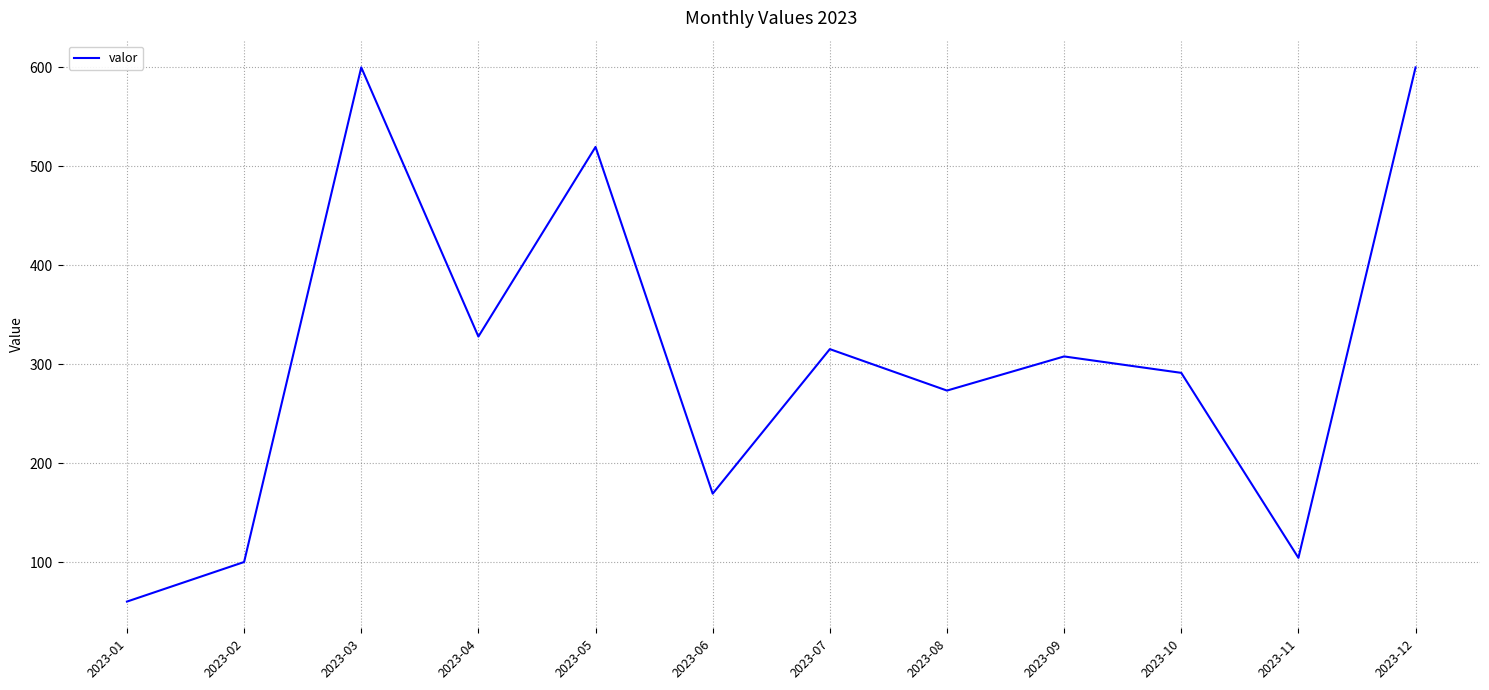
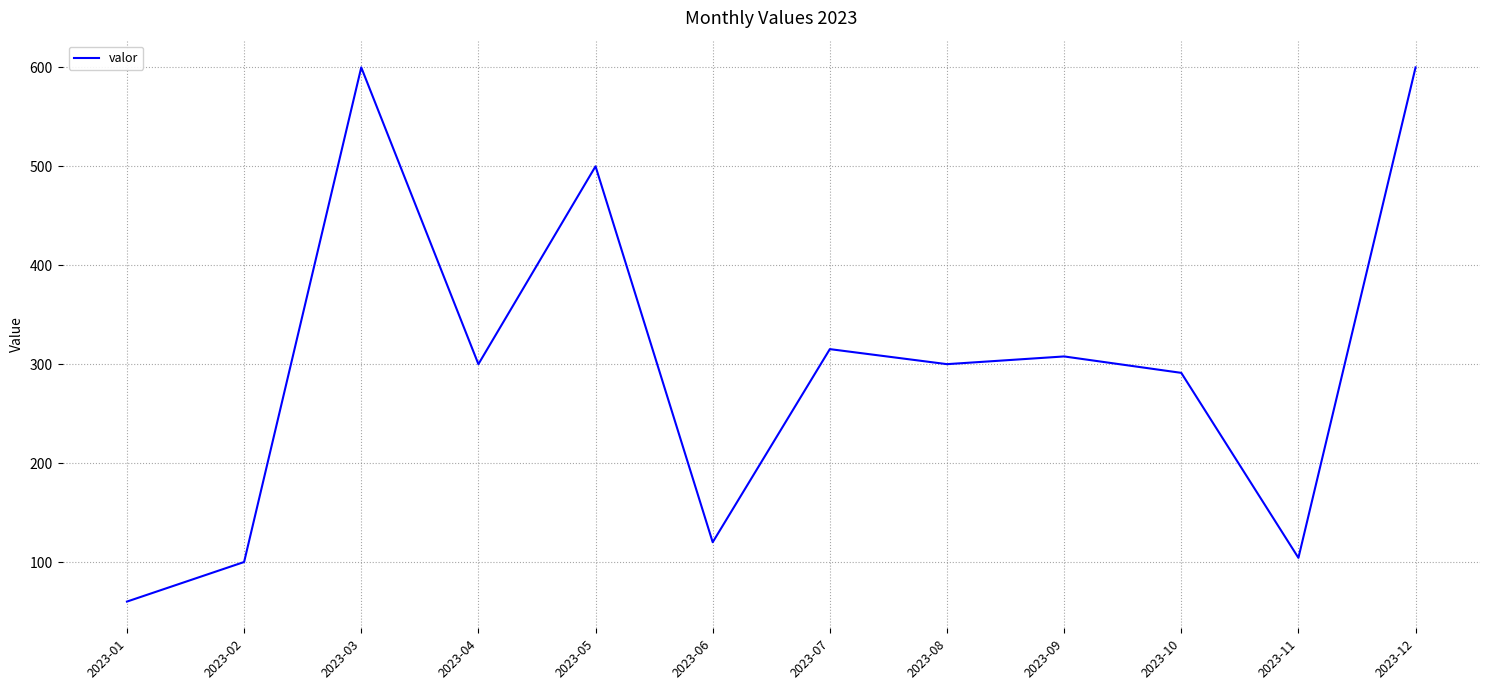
2023-04: 330 -> 300
2023-05: 520 -> 500
2023-06: 170 -> 120
2023-08: 270 -> 300
